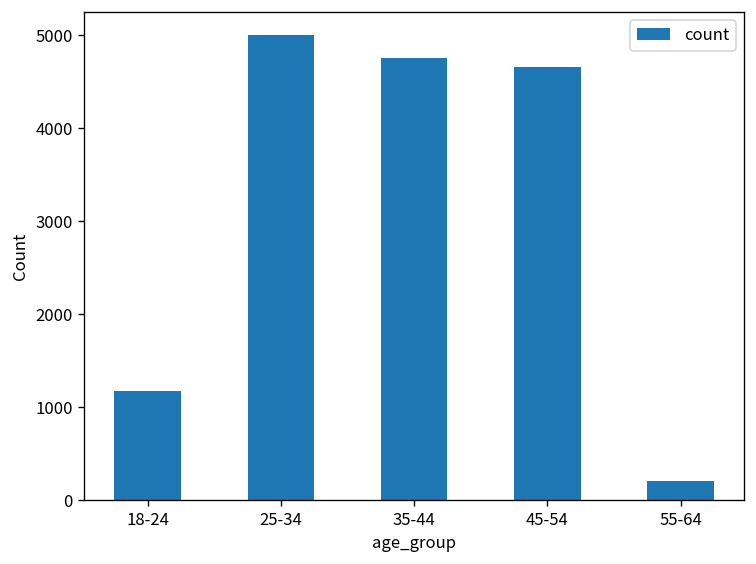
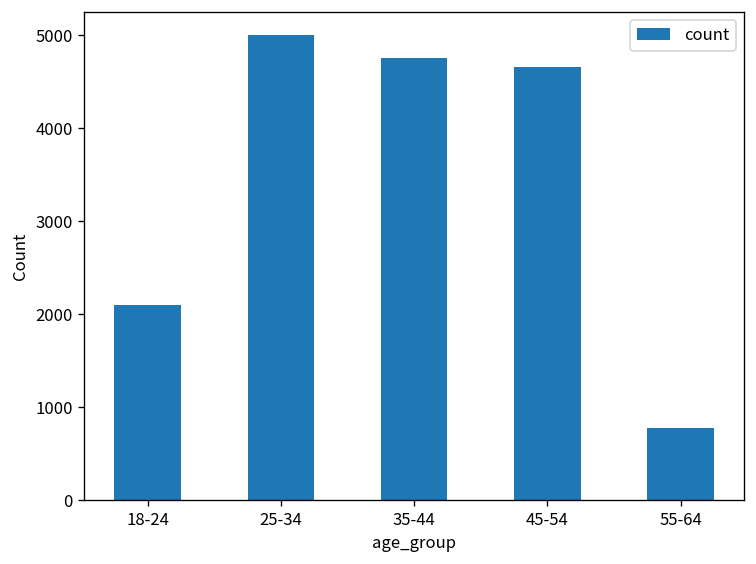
18-24: 1200 -> 2100
55-64: 200 -> 800
